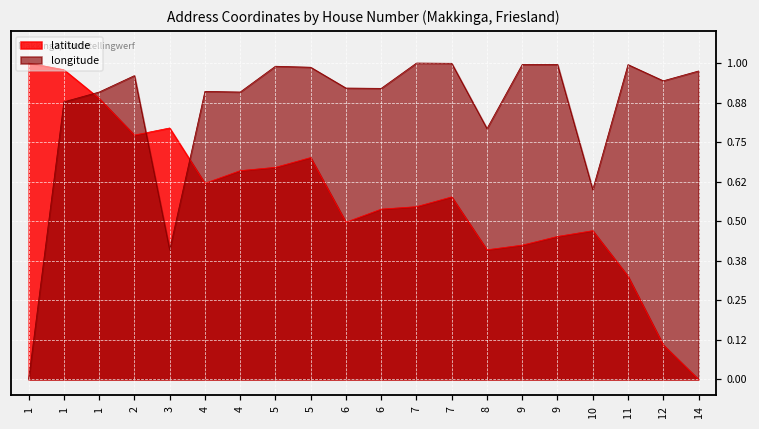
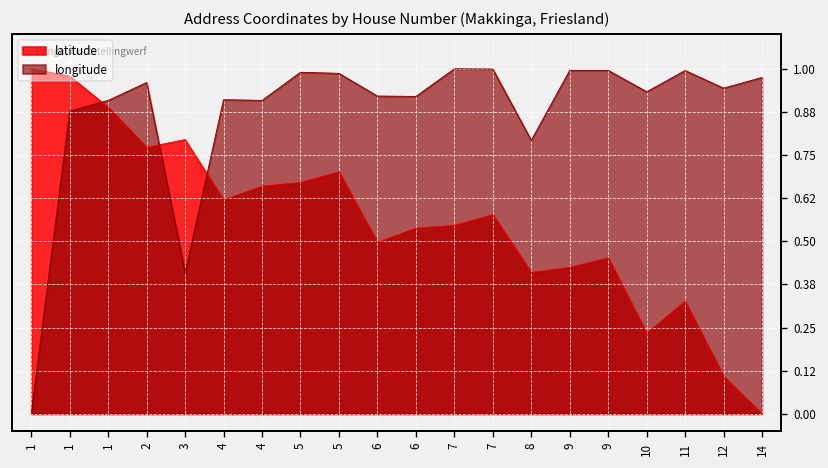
latitude, 10: 0.47 -> 0.23
longitude, 10: 0.60 -> 0.93
